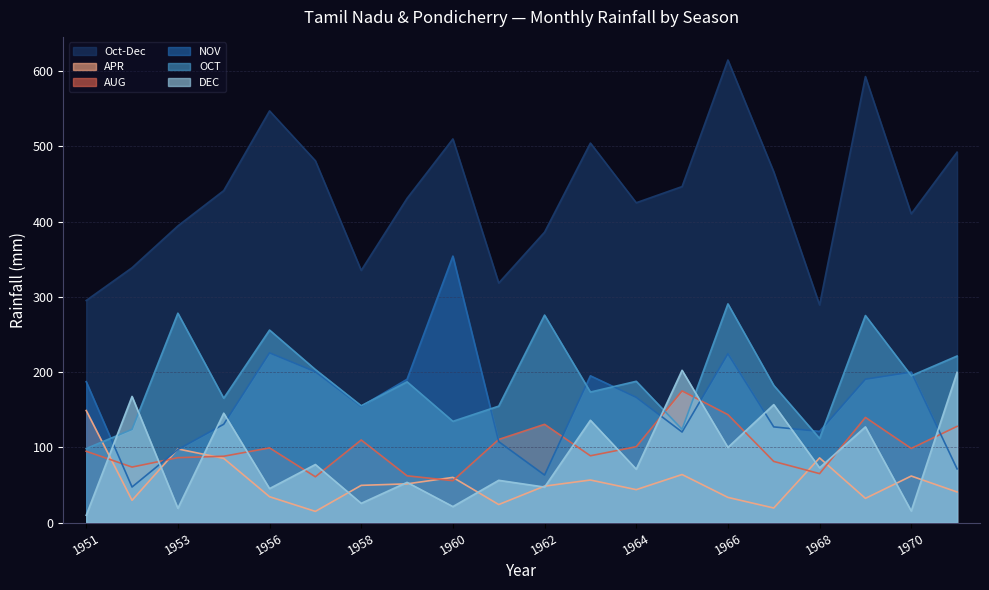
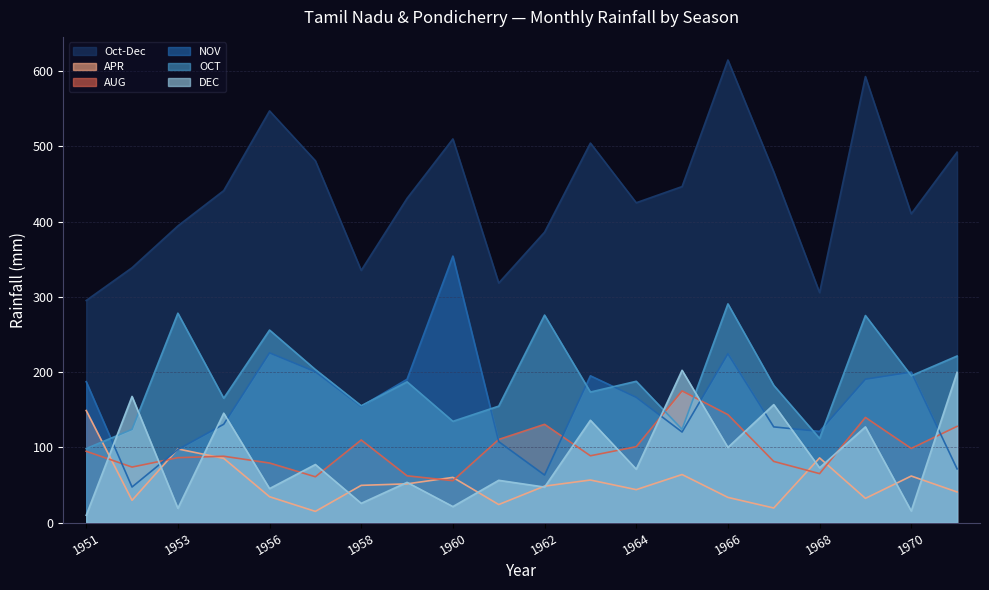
AUG, 1956: 100 -> 80
Oct-Dec, 1968: 290 -> 310
